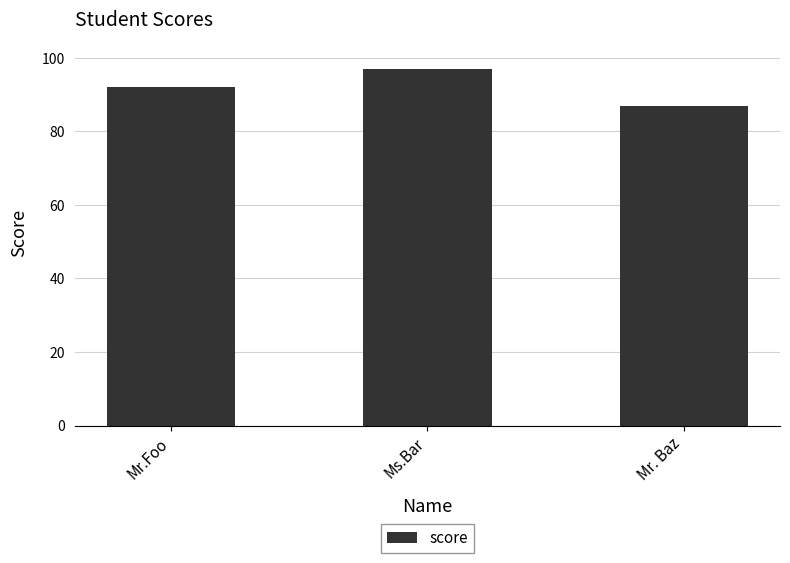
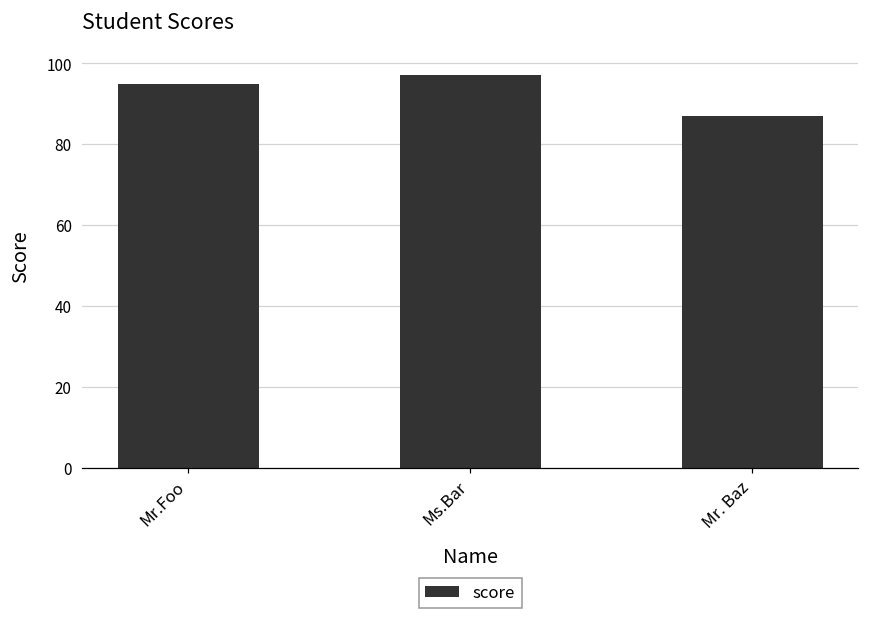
Mr.Foo: 92 -> 95
